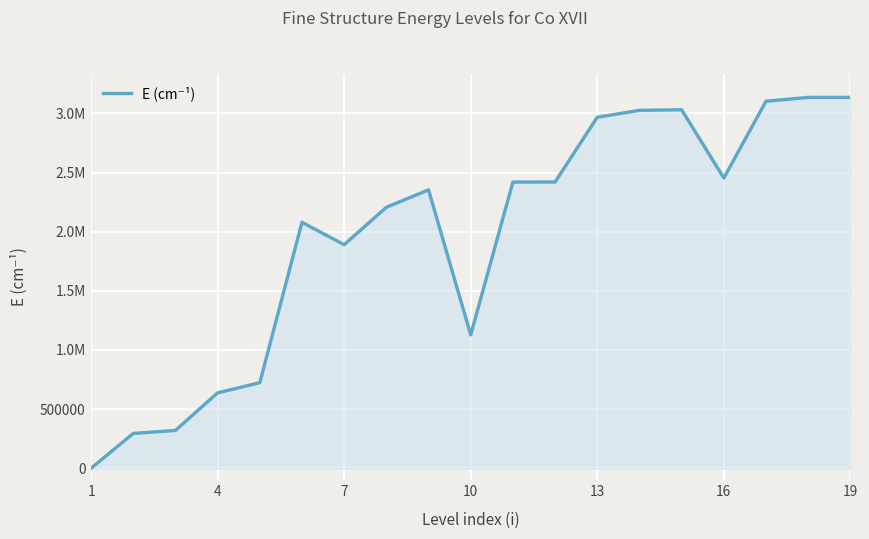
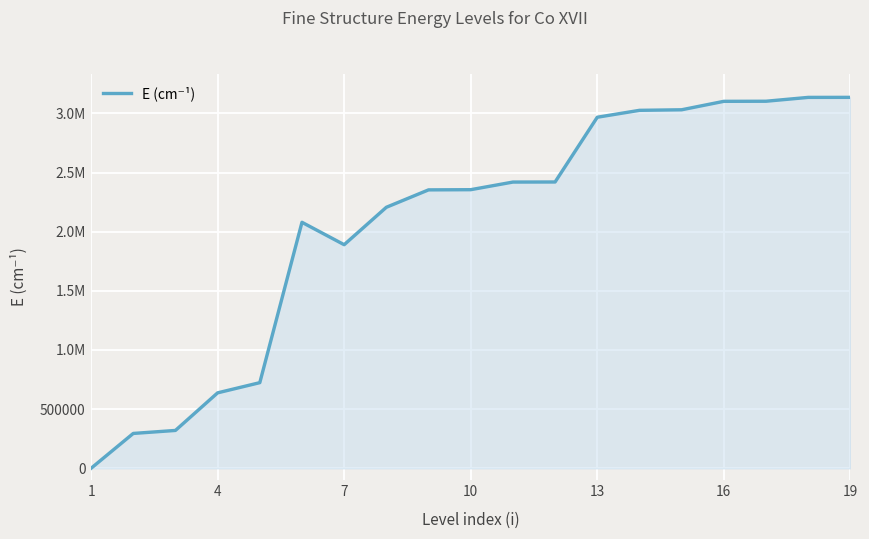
10: 1130000 -> 2360000
16: 2450000 -> 3100000
